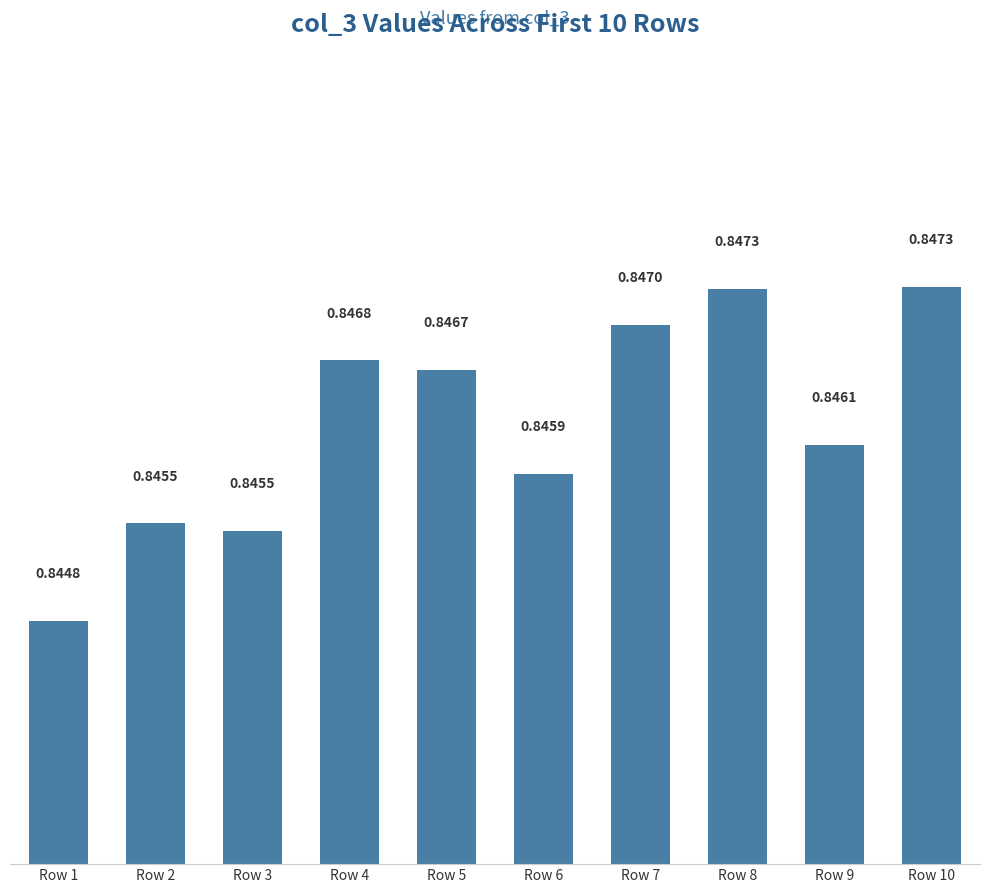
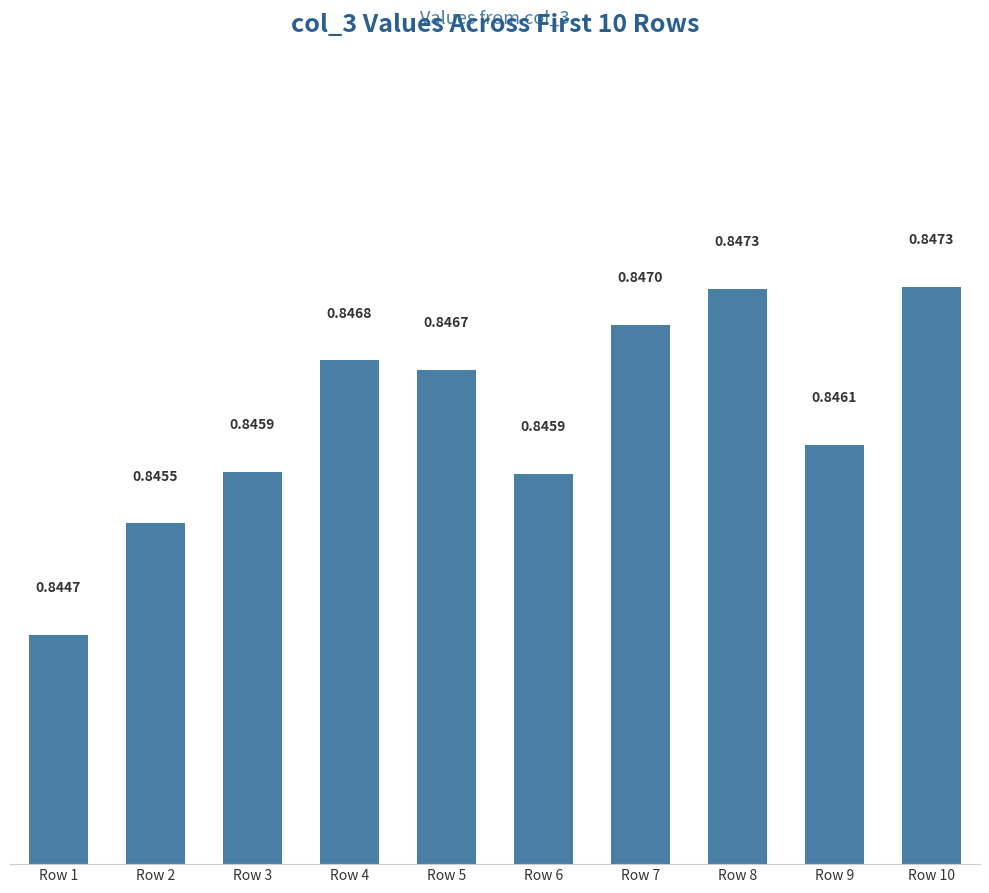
Row 1: 0.8448 -> 0.8447
Row 3: 0.8455 -> 0.8459
